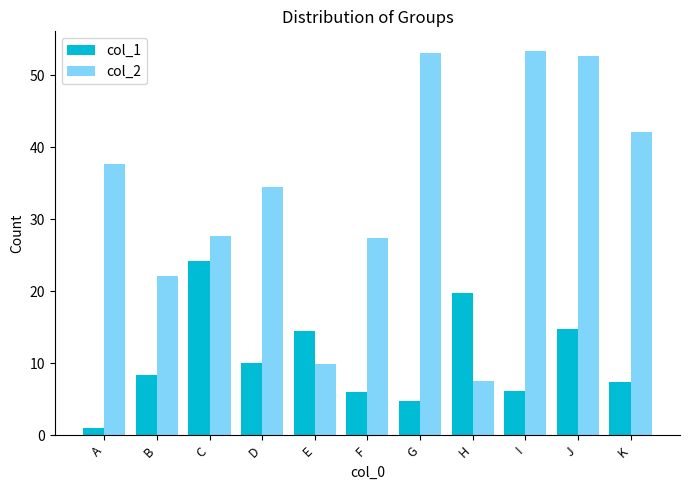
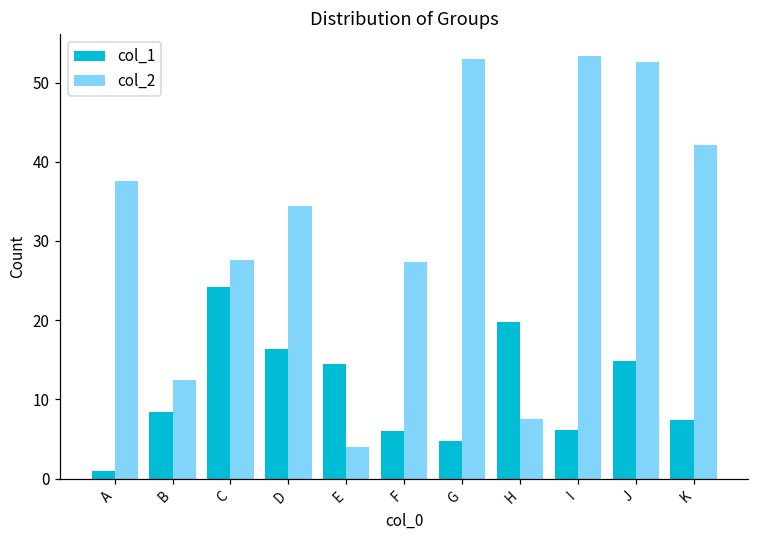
col_2, B: 22 -> 13
col_1, D: 10 -> 16
col_2, E: 10 -> 4
